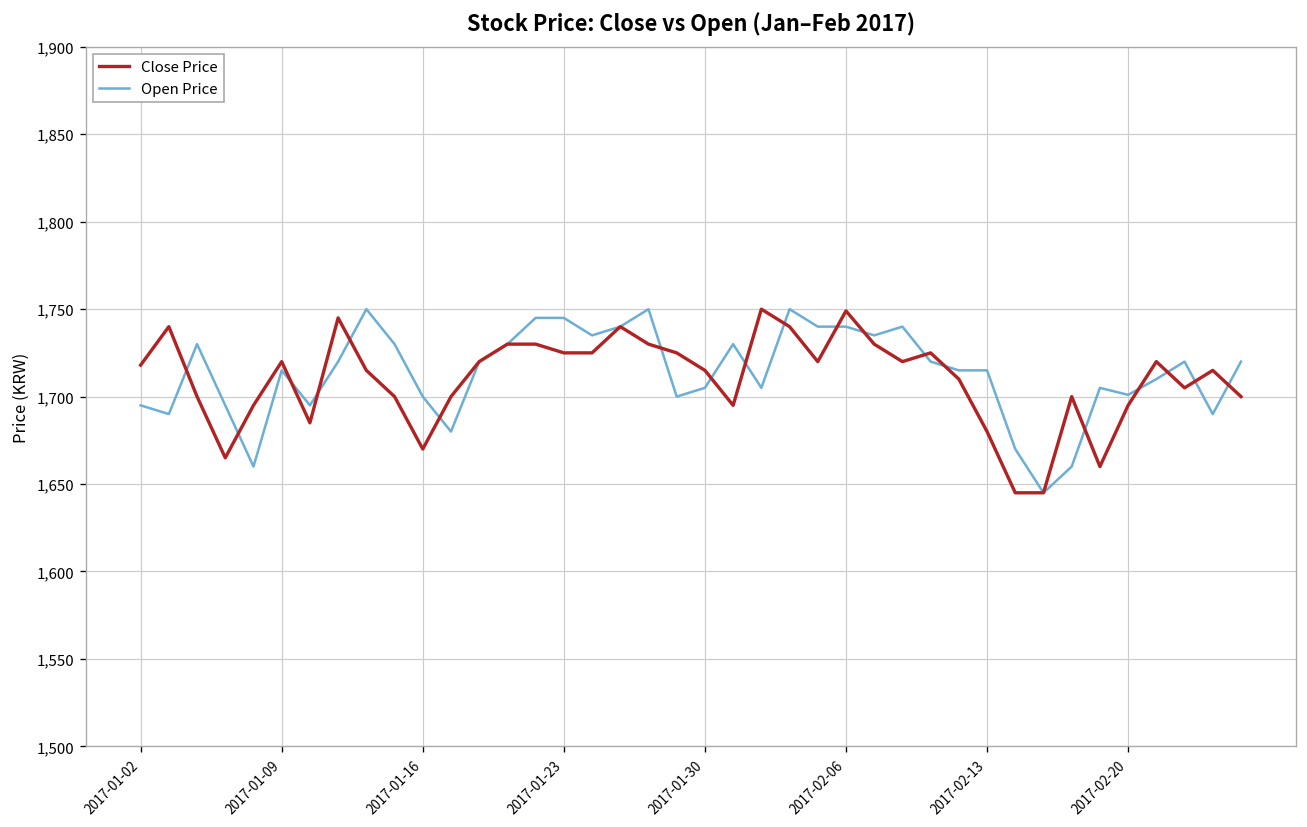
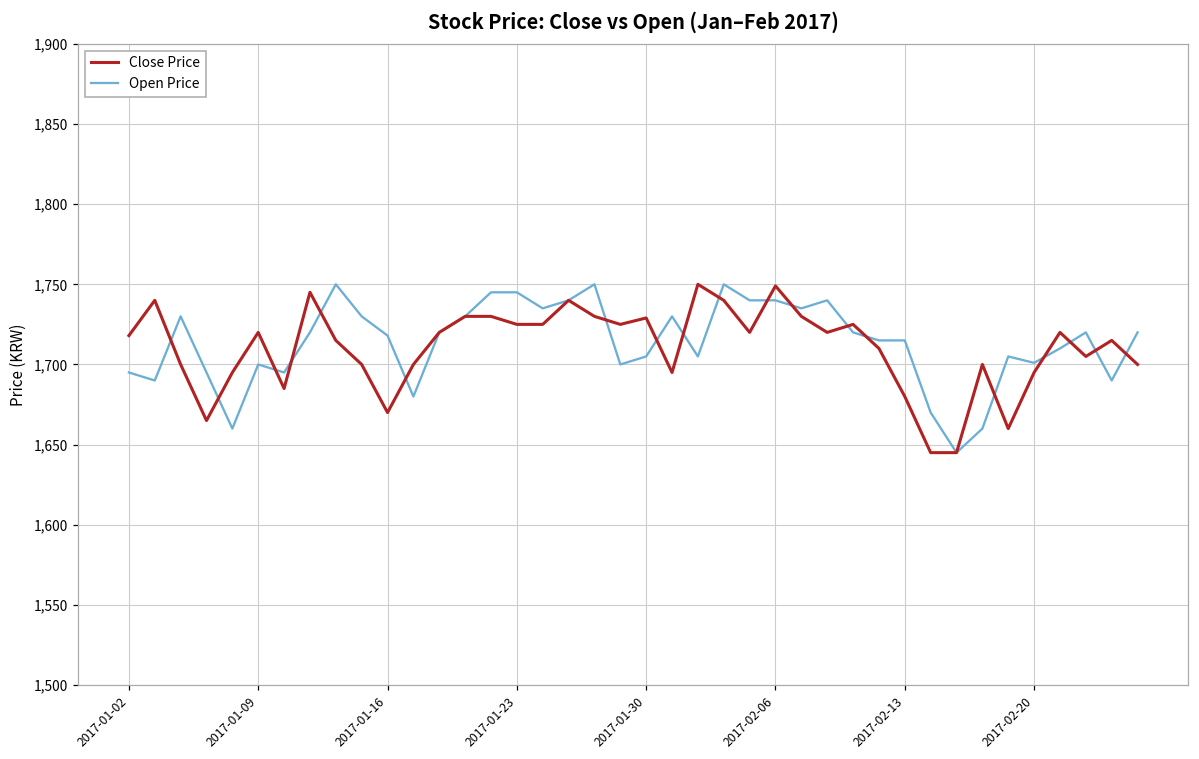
Open Price, 2017-01-09: 1,715 -> 1,700
Open Price, 2017-01-16: 1,700 -> 1,718
Close Price, 2017-01-30: 1,715 -> 1,729
